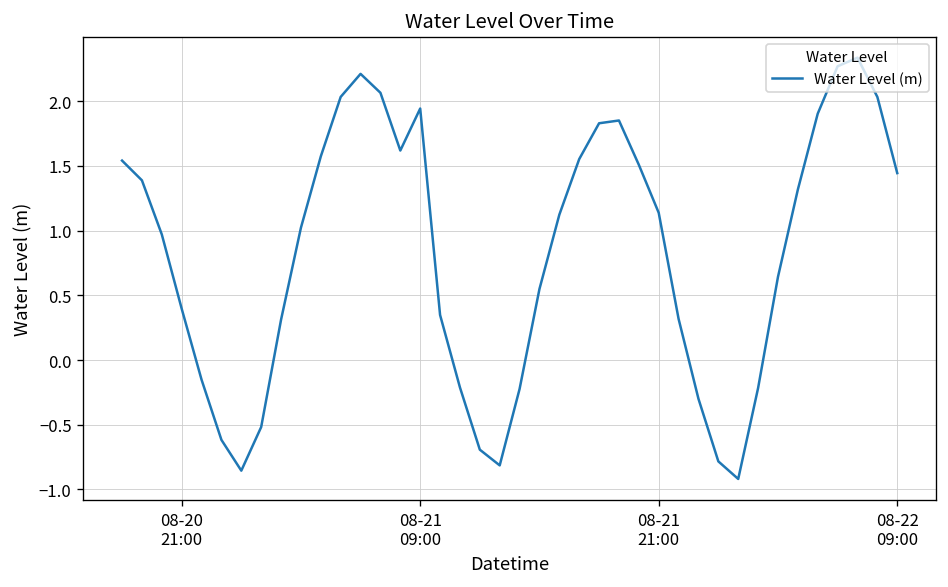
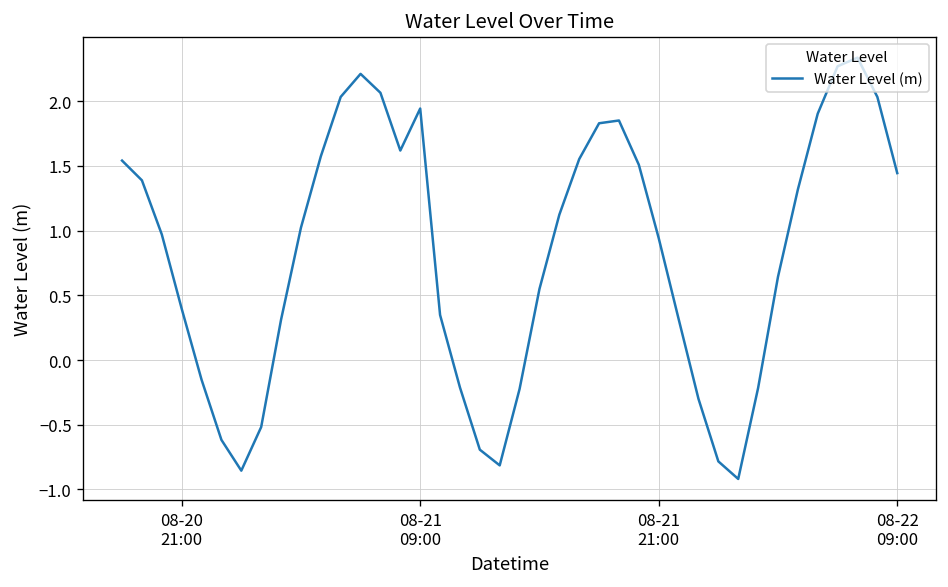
08-21 21:00: 1.14 -> 0.94
